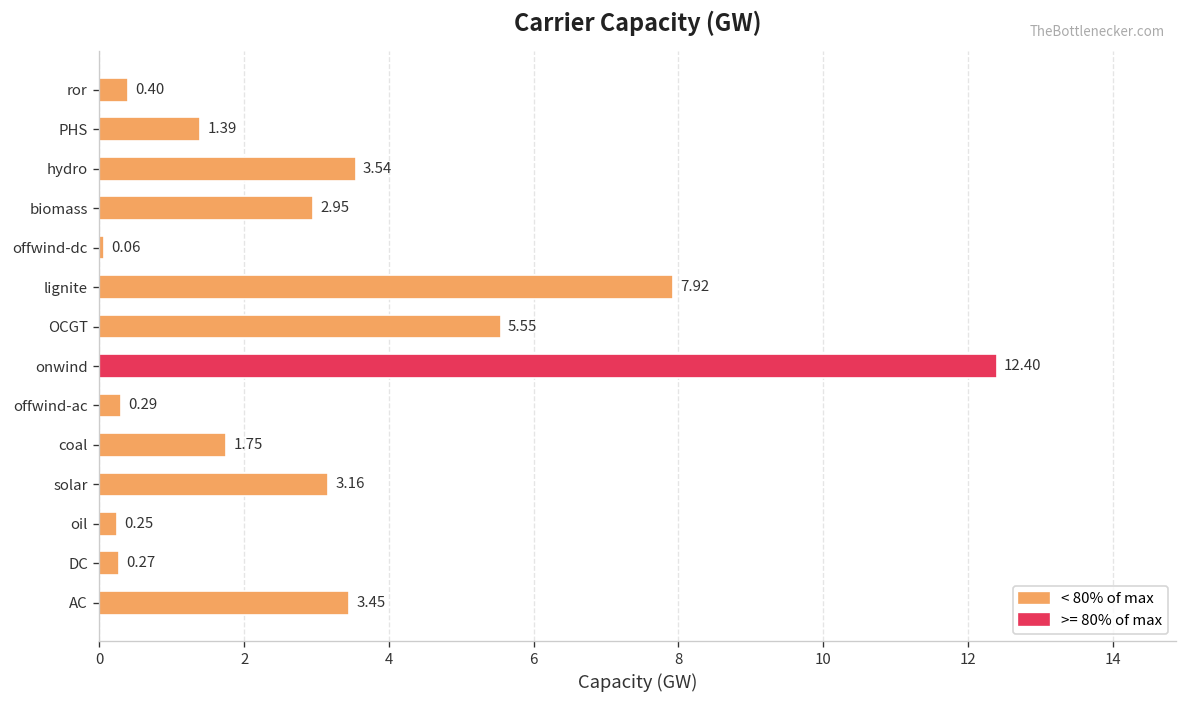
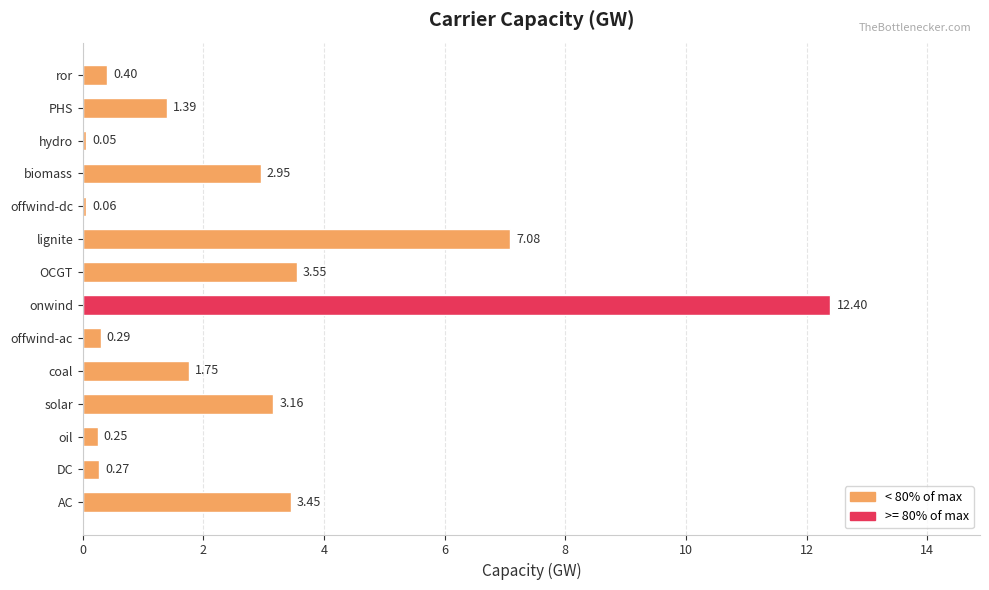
hydro: 3.54 -> 0.05
lignite: 7.92 -> 7.08
OCGT: 5.55 -> 3.55
